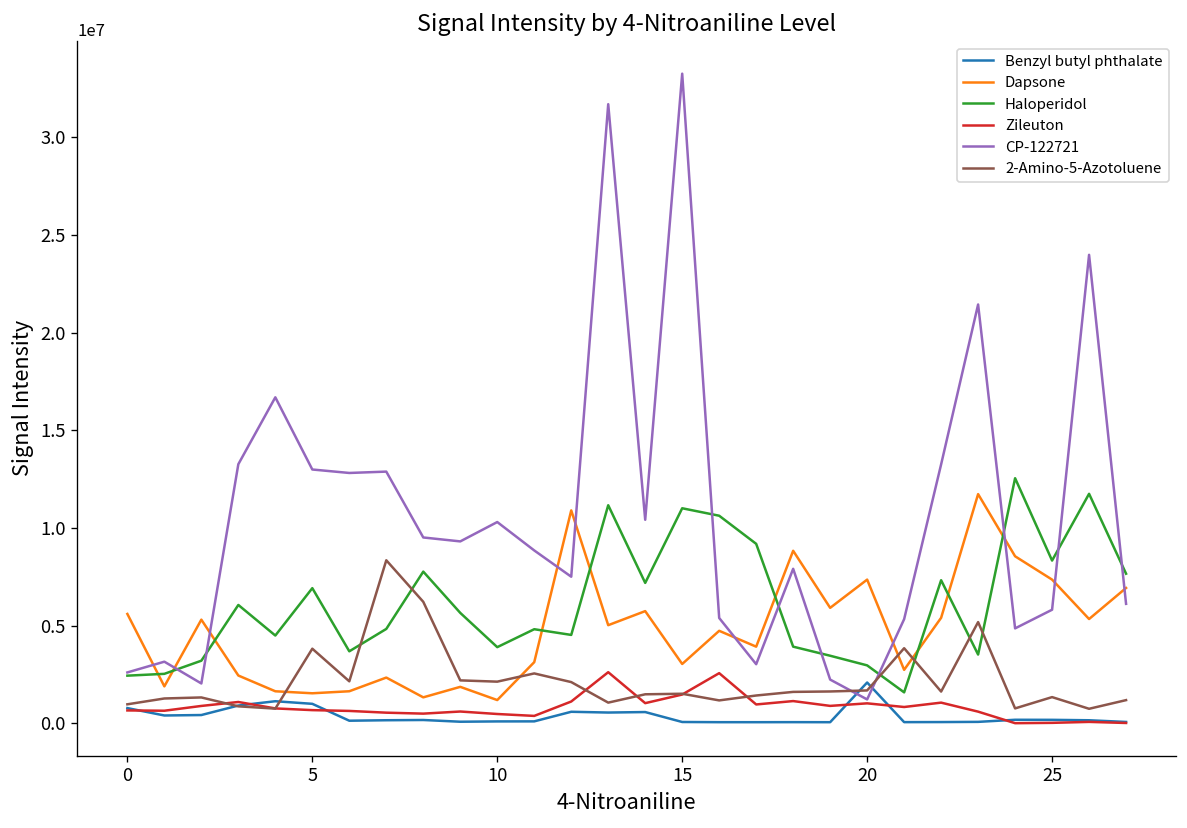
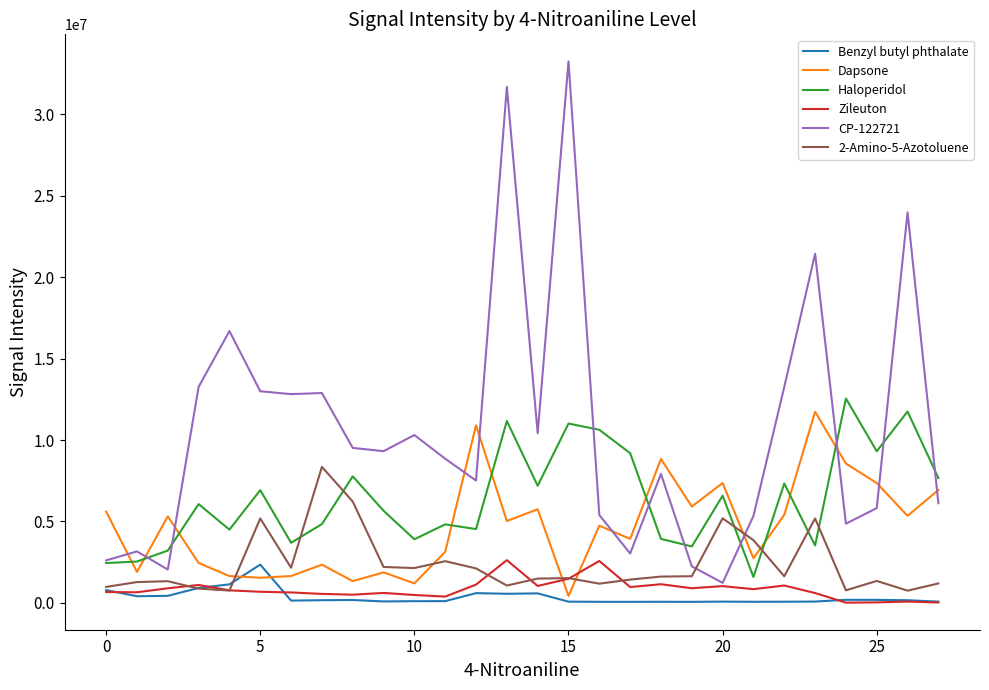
Benzyl butyl phthalate, 5: 1000000 -> 2300000
2-Amino-5-Azotoluene, 5: 3800000 -> 5200000
Dapsone, 15: 3000000 -> 400000
Benzyl butyl phthalate, 20: 2100000 -> 100000
Haloperidol, 20: 3000000 -> 6600000
2-Amino-5-Azotoluene, 20: 1700000 -> 5200000
Haloperidol, 25: 8300000 -> 9300000
